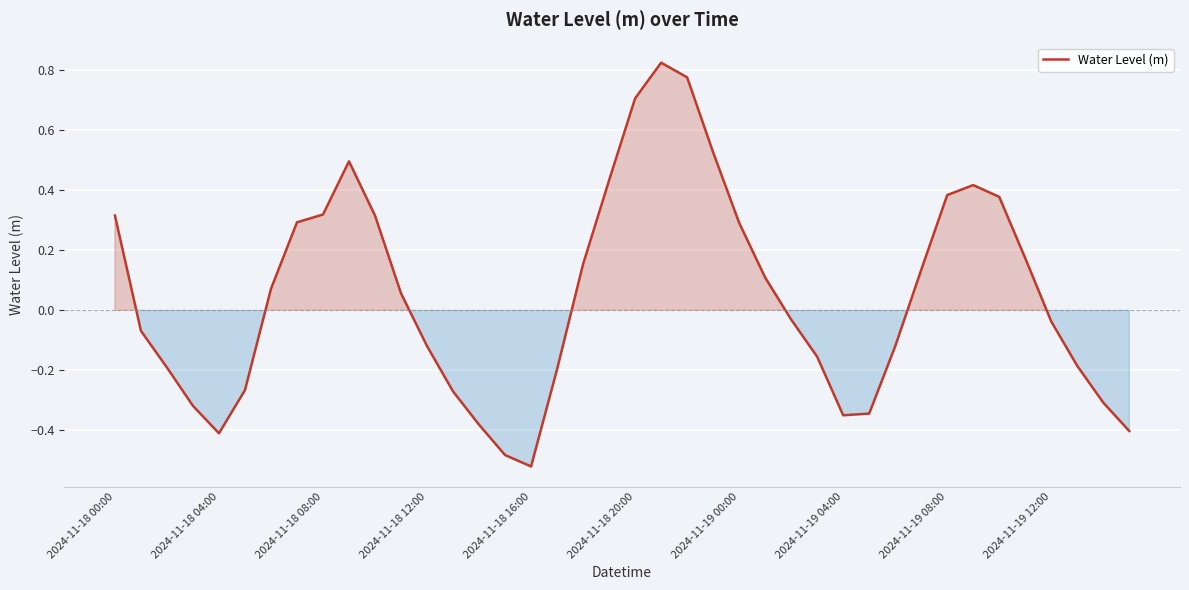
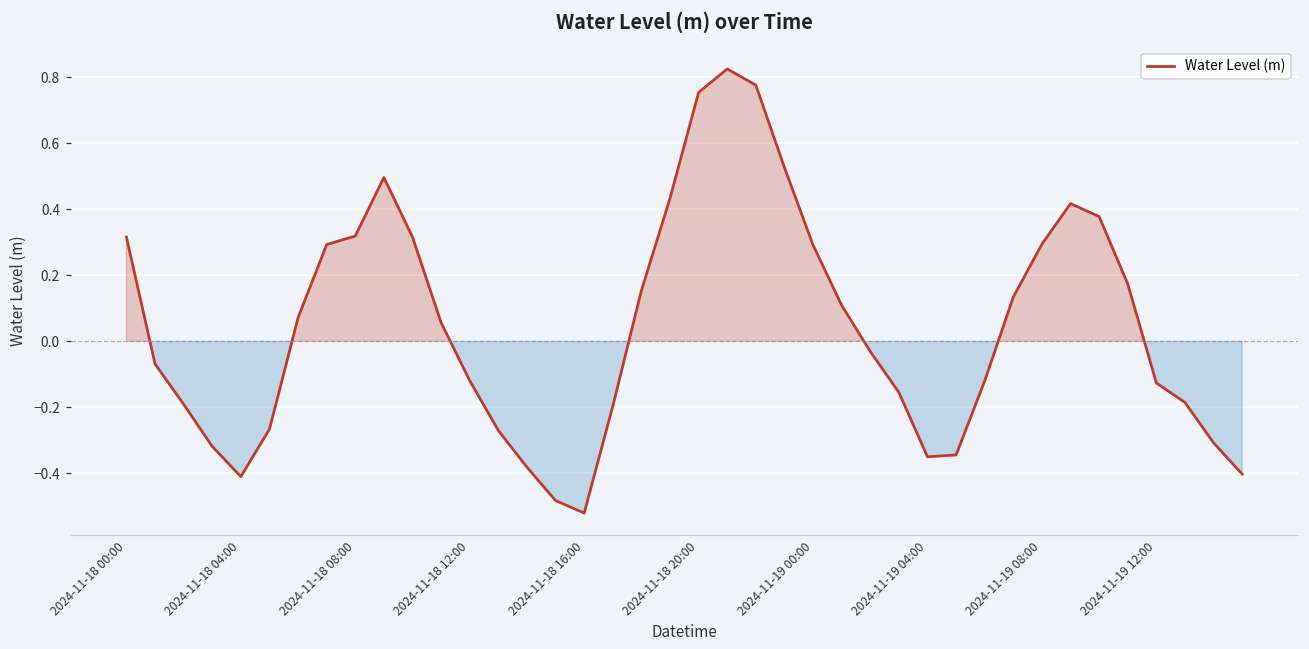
2024-11-18 20:00: 0.71 -> 0.75
2024-11-19 08:00: 0.38 -> 0.29
2024-11-19 12:00: -0.04 -> -0.13
